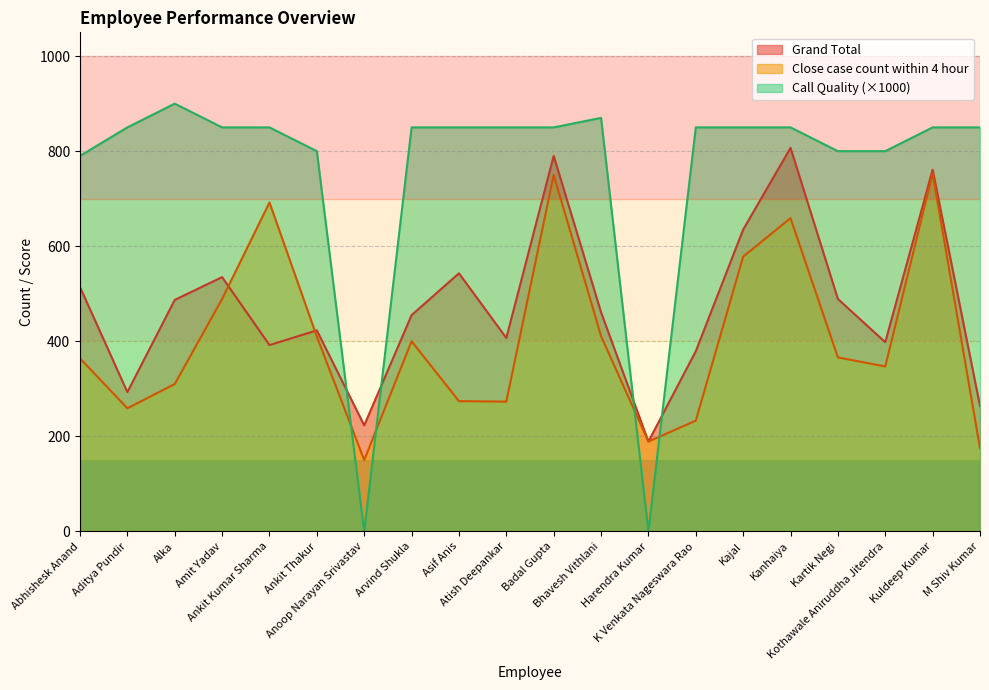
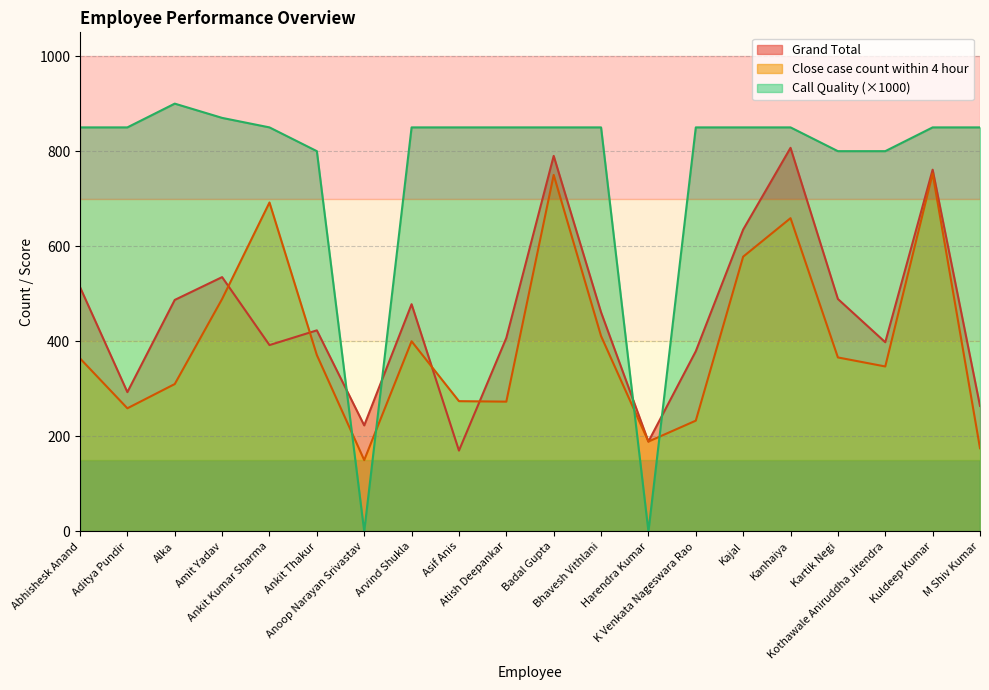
Call Quality (×1000), Abhishesk Anand: 790 -> 850
Call Quality (×1000), Amit Yadav: 850 -> 870
Close case count within 4 hour, Ankit Thakur: 410 -> 370
Grand Total, Arvind Shukla: 460 -> 480
Grand Total, Asif Anis: 540 -> 170
Call Quality (×1000), Bhavesh Vithlani: 870 -> 850
